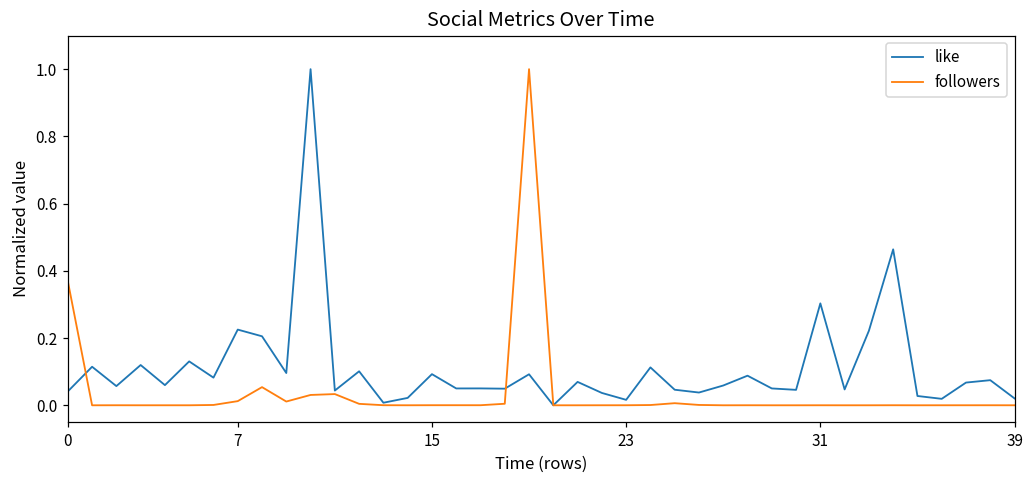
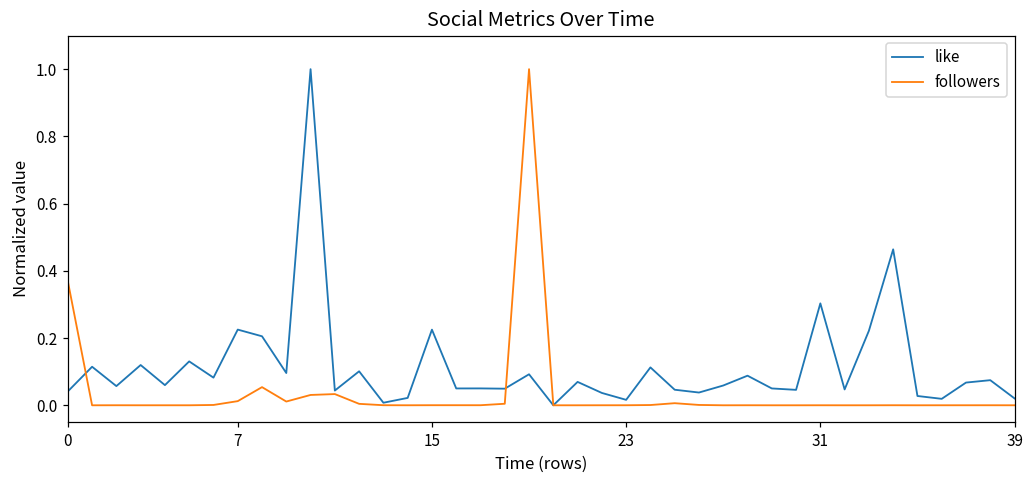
like, 15: 0.09 -> 0.23
